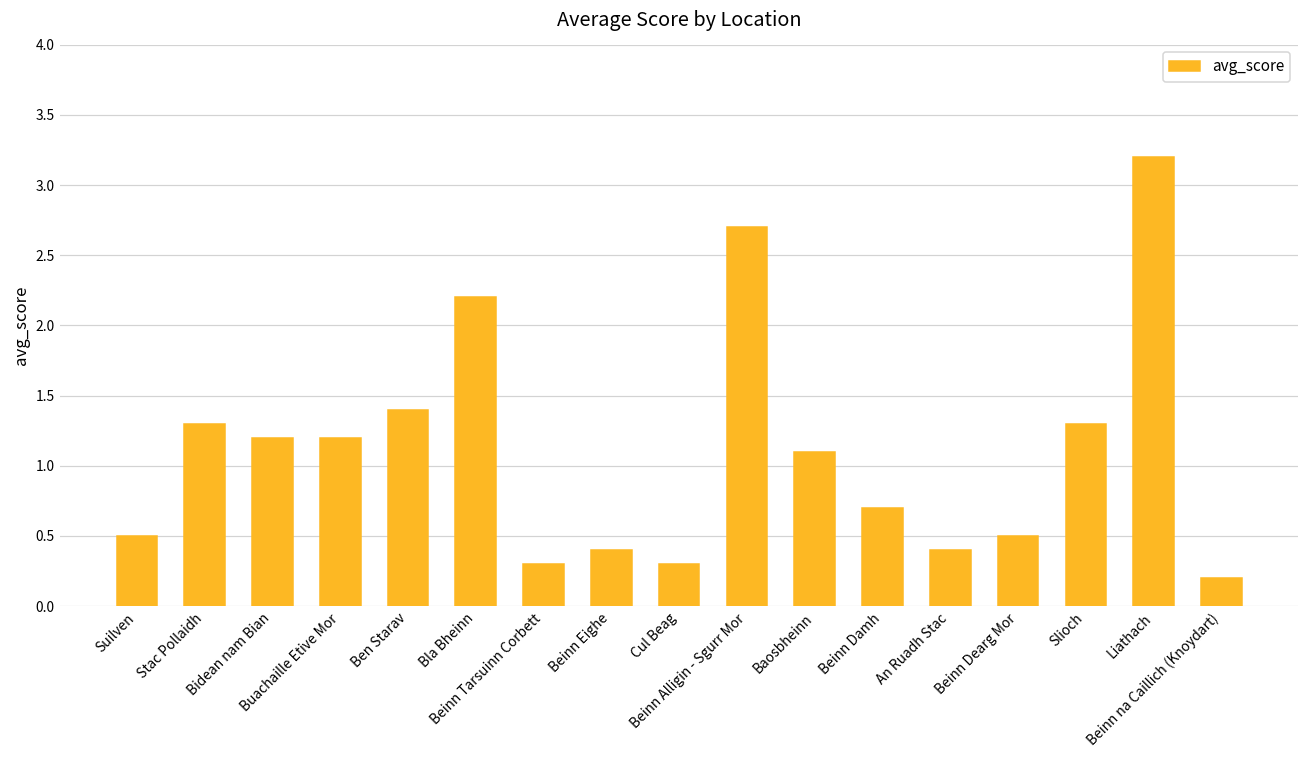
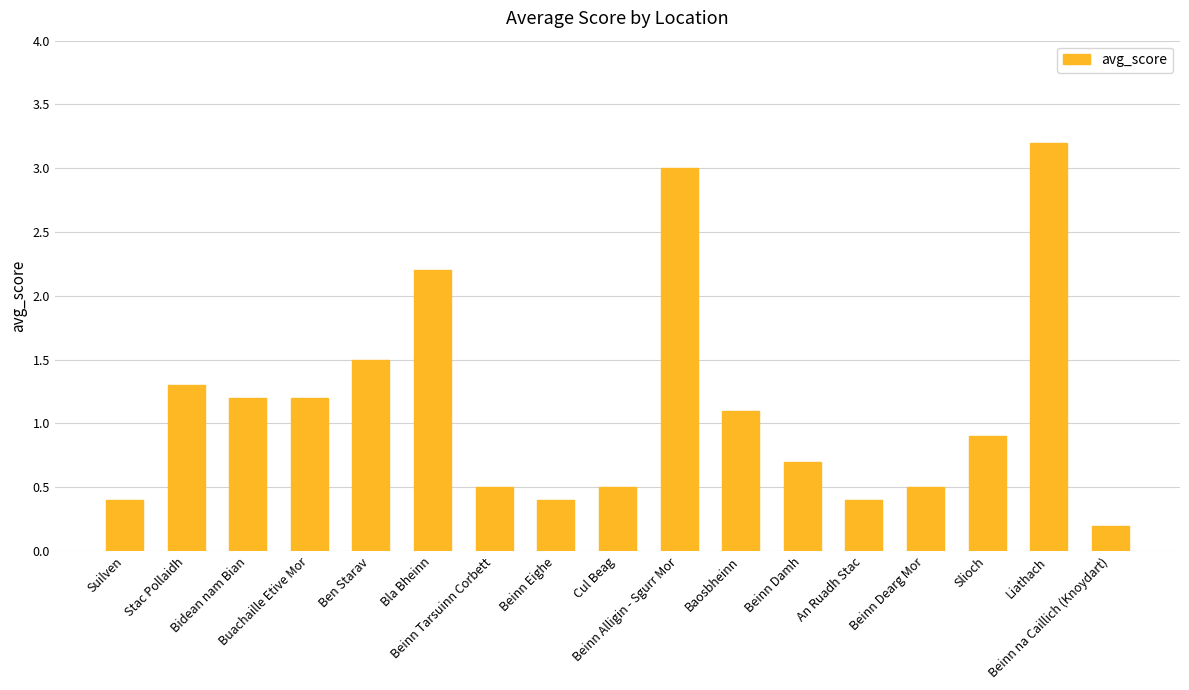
Suilven: 0.5 -> 0.4
Ben Starav: 1.4 -> 1.5
Beinn Tarsuinn Corbett: 0.3 -> 0.5
Cul Beag: 0.3 -> 0.5
Beinn Alligin - Sgurr Mor: 2.7 -> 3.0
Slioch: 1.3 -> 0.9
